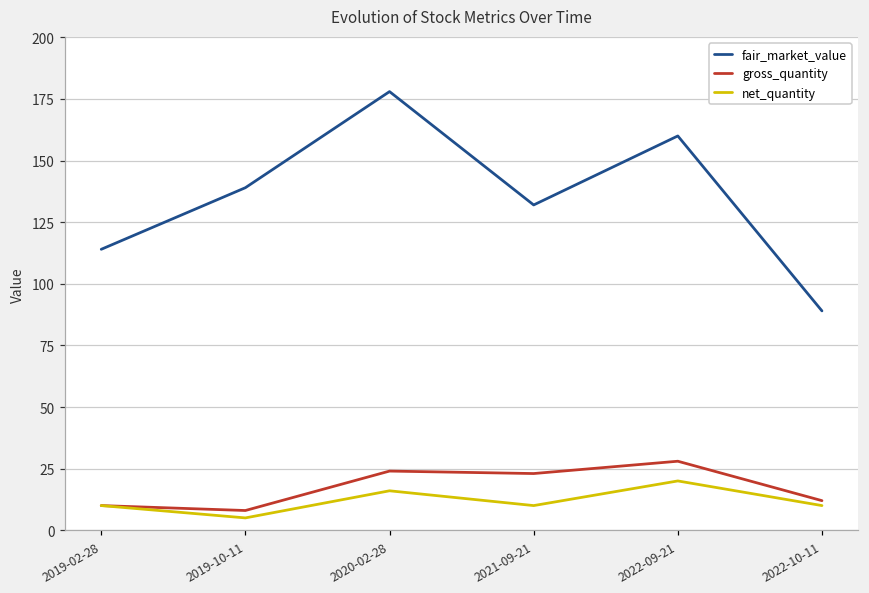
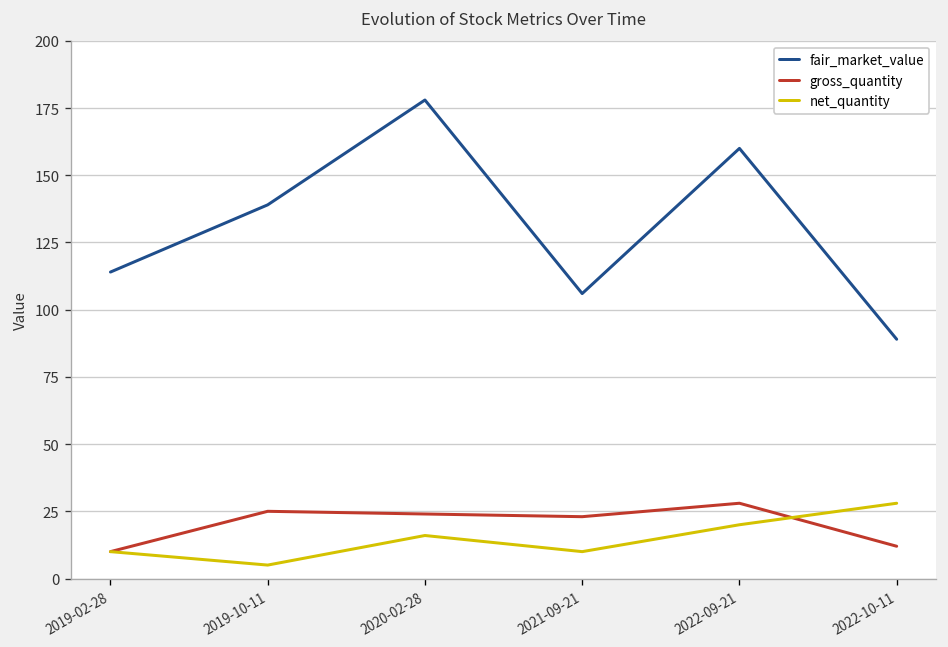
gross_quantity, 2019-10-11: 8 -> 25
fair_market_value, 2021-09-21: 132 -> 106
net_quantity, 2022-10-11: 10 -> 28
